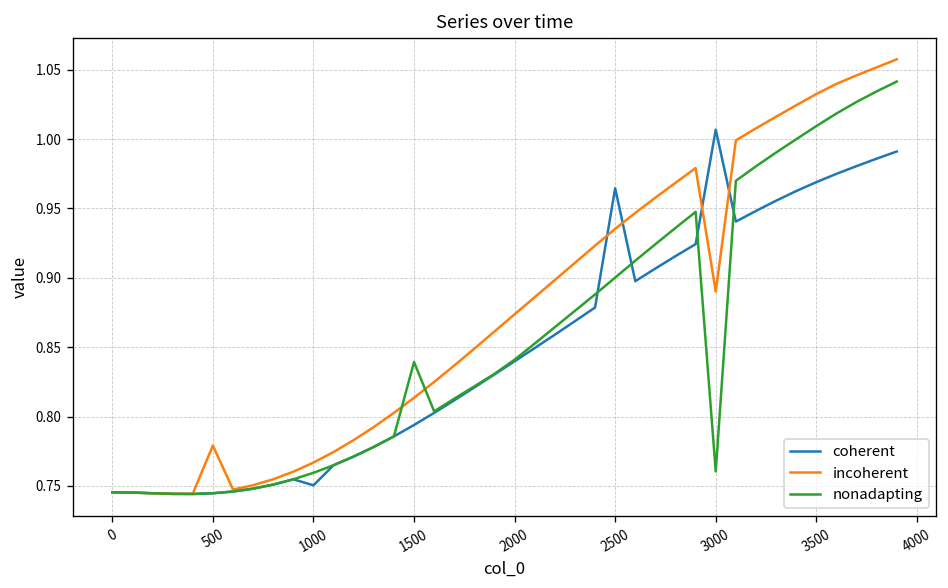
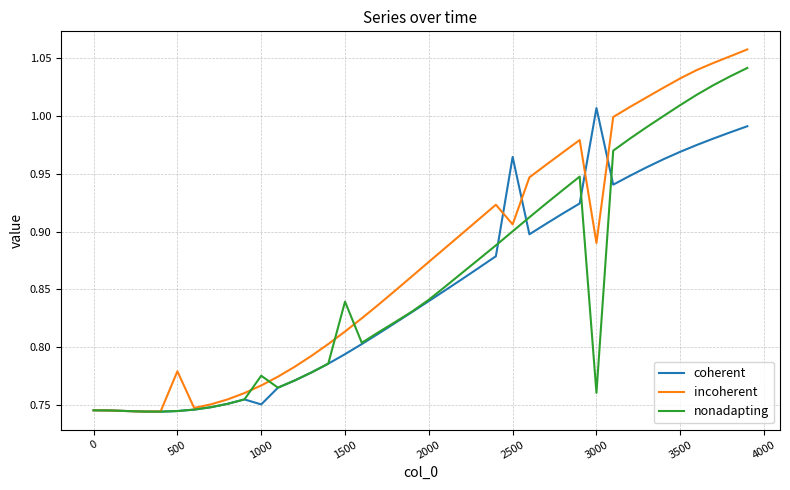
nonadapting, 1000: 0.759 -> 0.775
incoherent, 2500: 0.935 -> 0.906
